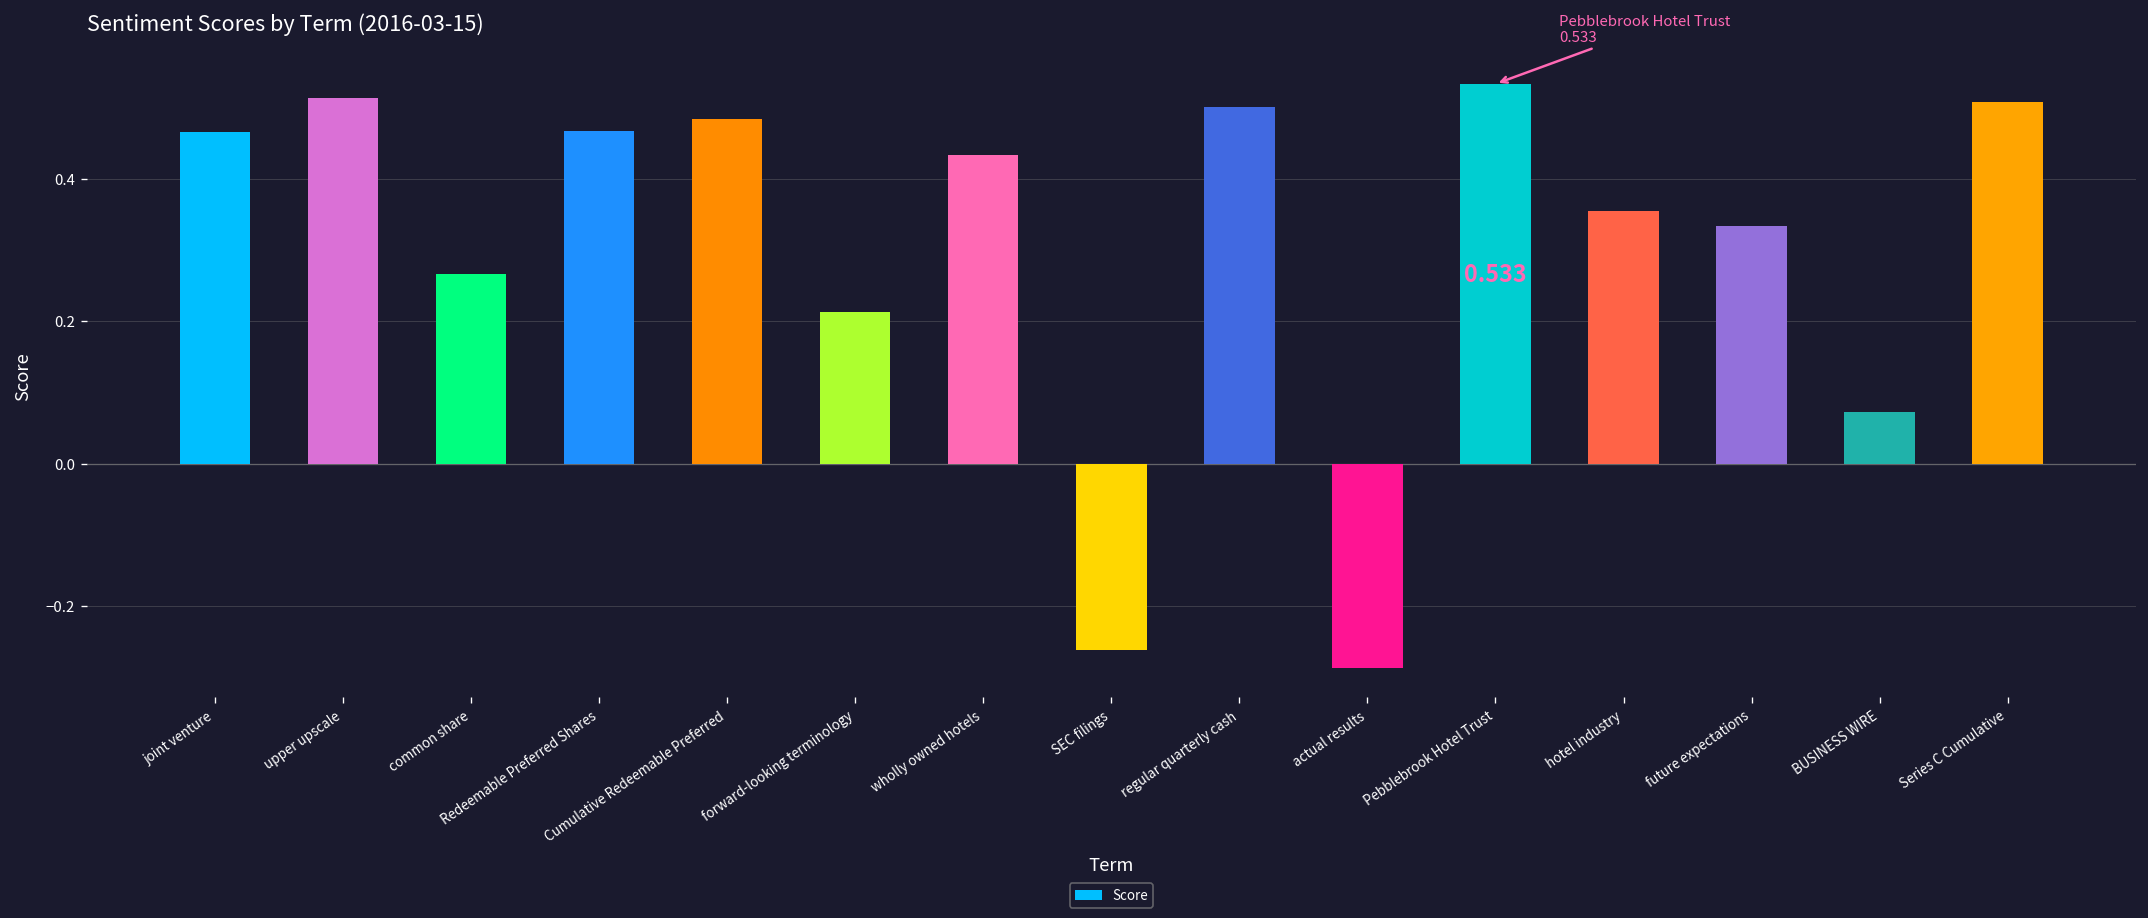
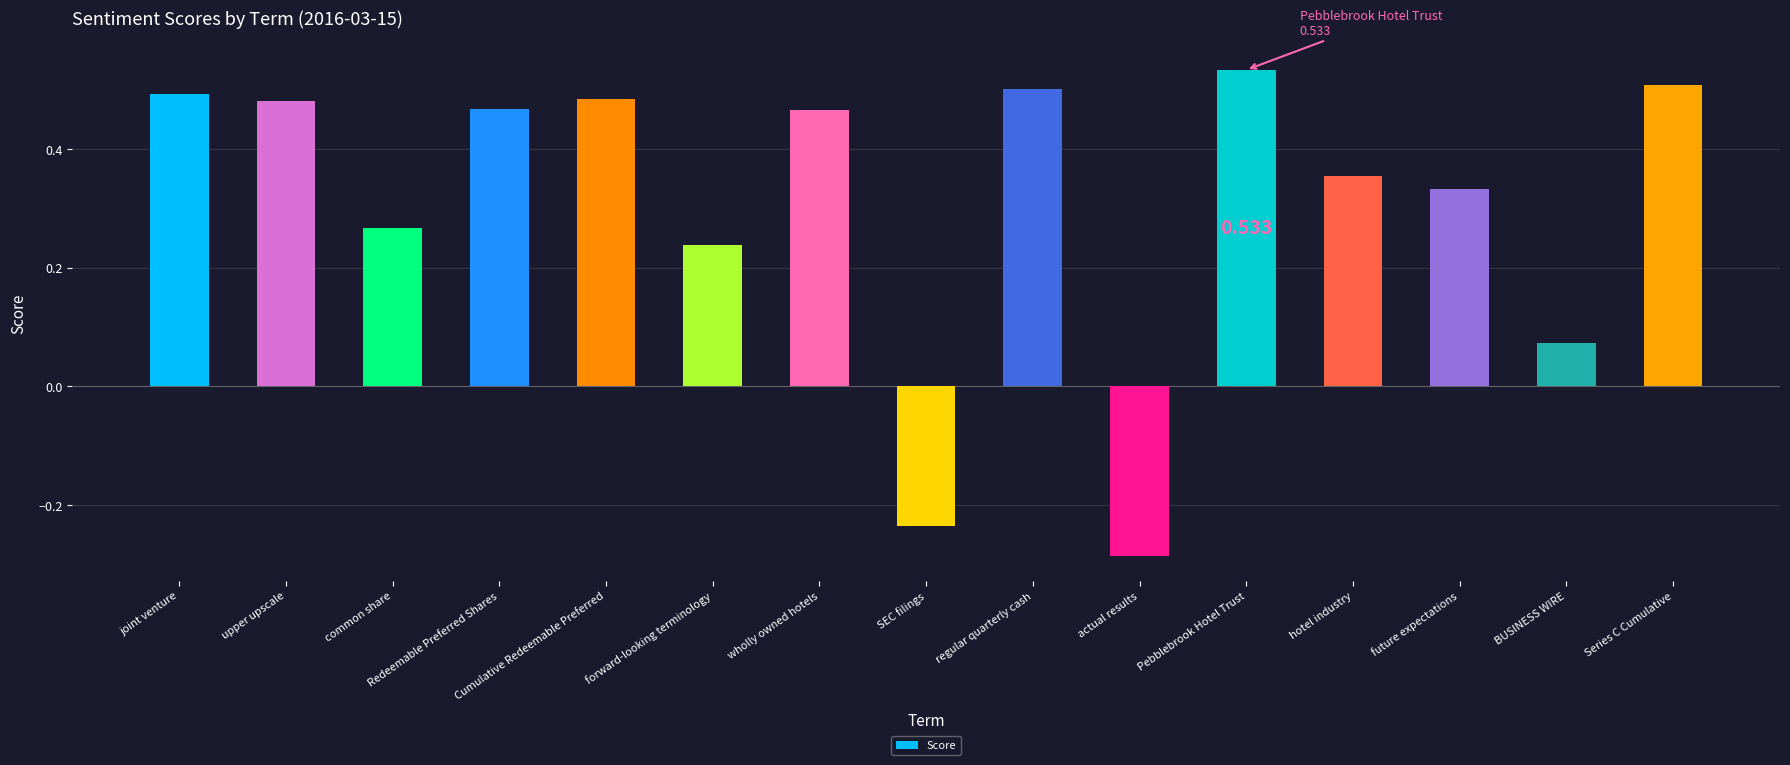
joint venture: 0.47 -> 0.49
upper upscale: 0.51 -> 0.48
forward-looking terminology: 0.21 -> 0.24
wholly owned hotels: 0.43 -> 0.47
SEC filings: -0.26 -> -0.24
